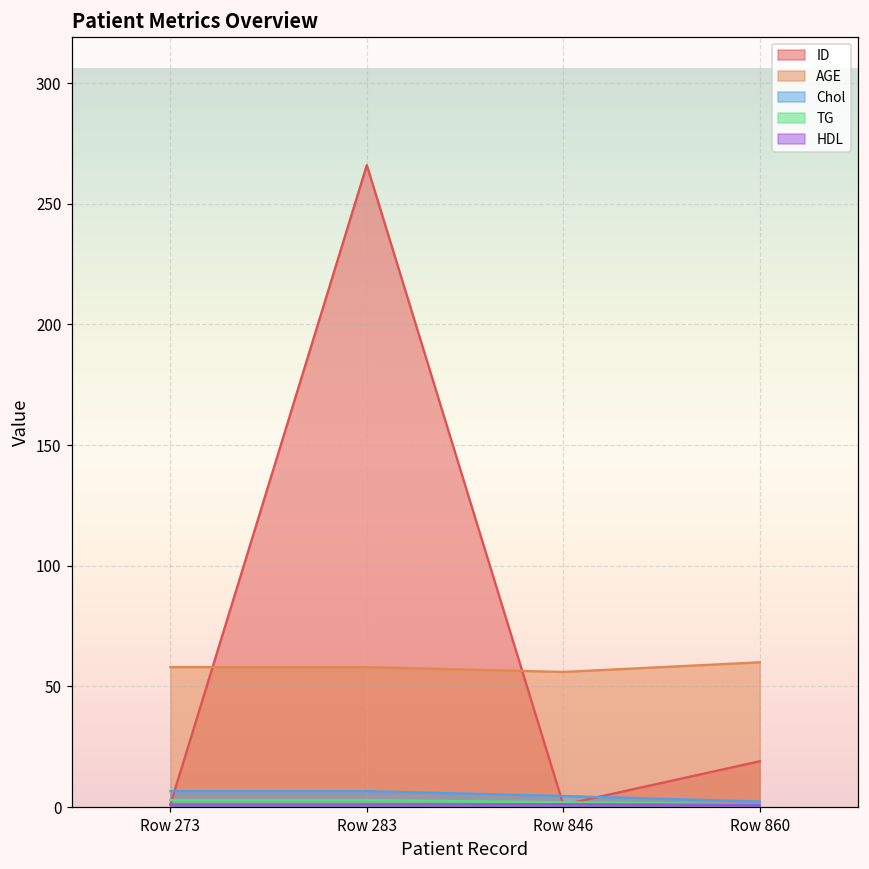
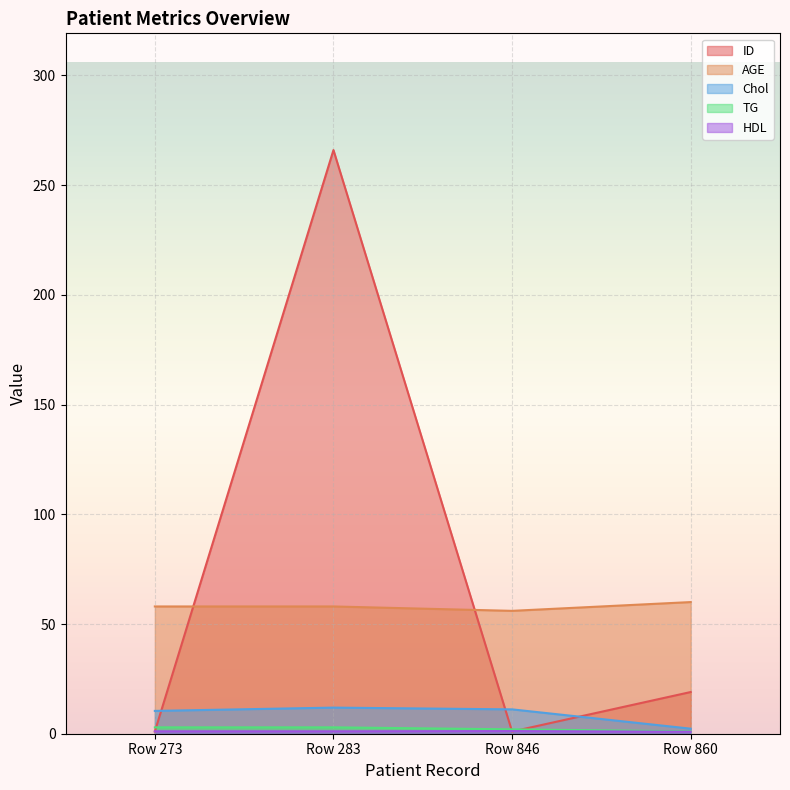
Chol, Row 273: 7 -> 10
Chol, Row 283: 7 -> 12
Chol, Row 846: 5 -> 11
